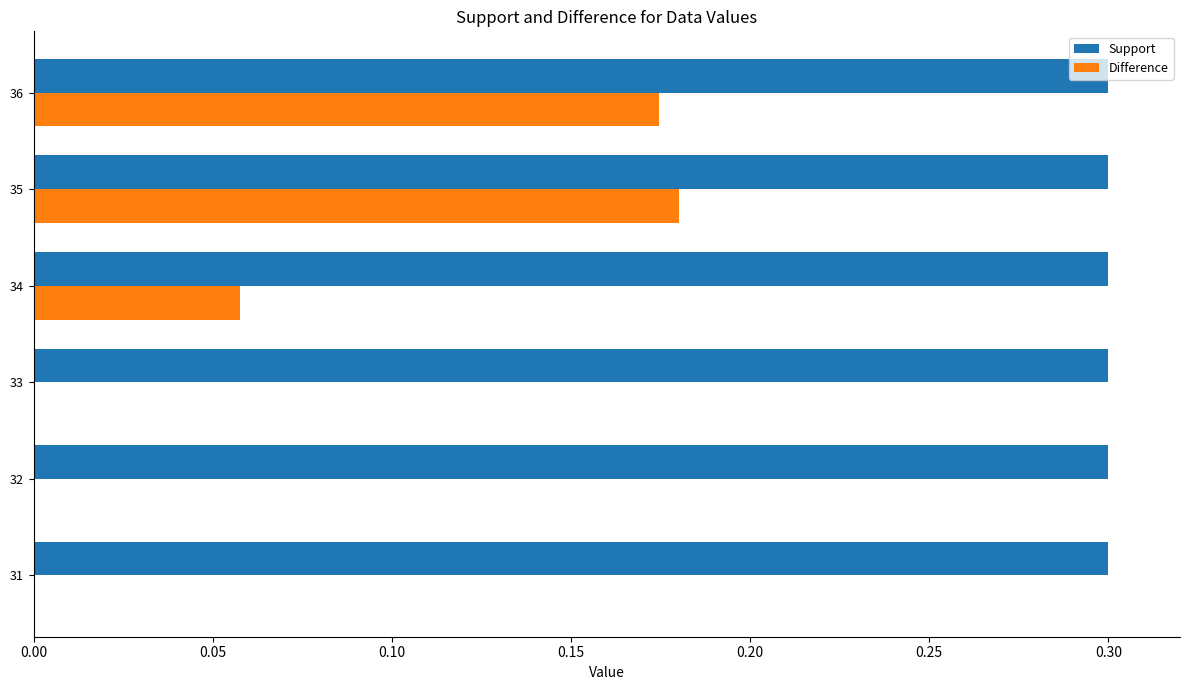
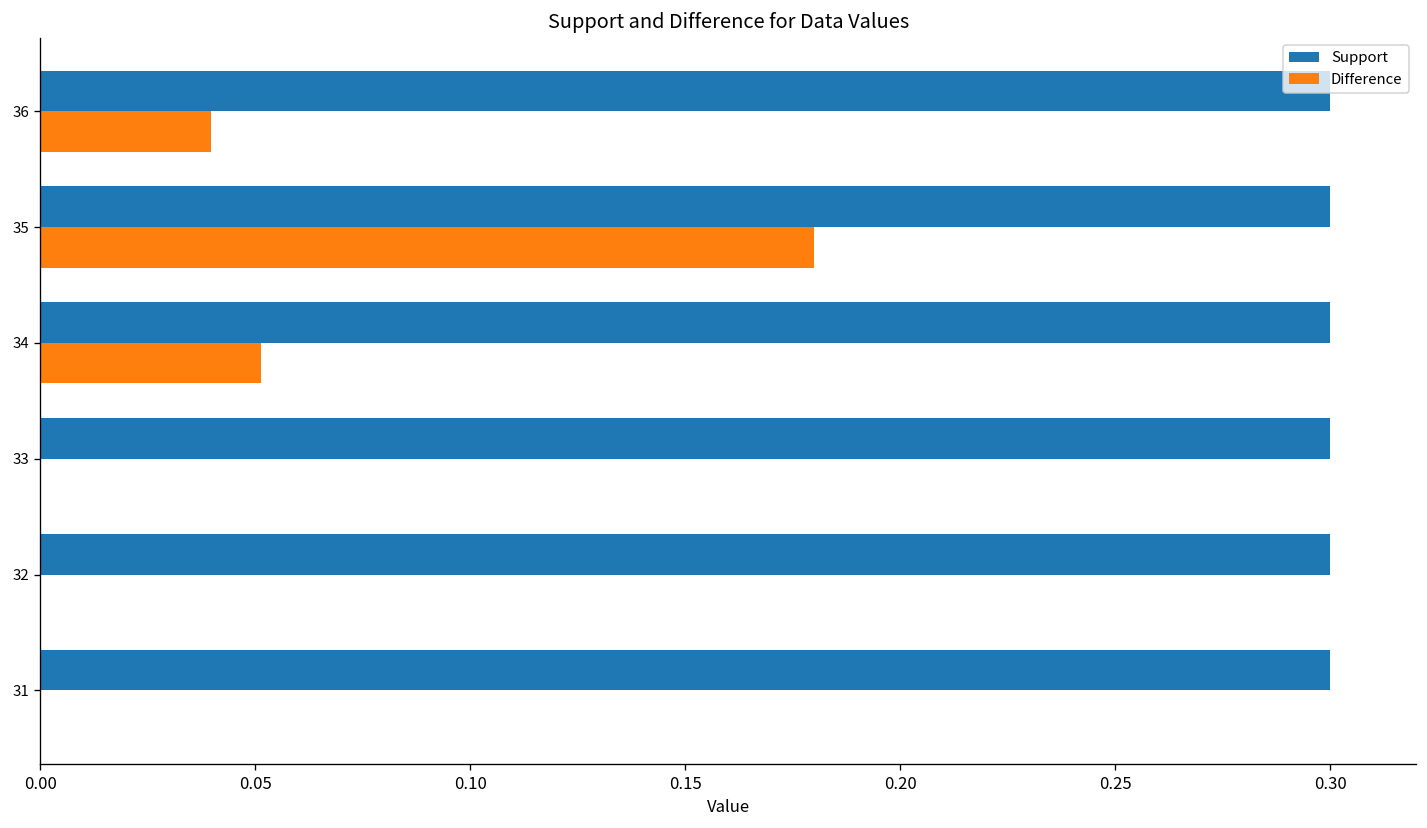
Difference, 36: 0.174 -> 0.040
Difference, 34: 0.058 -> 0.051
